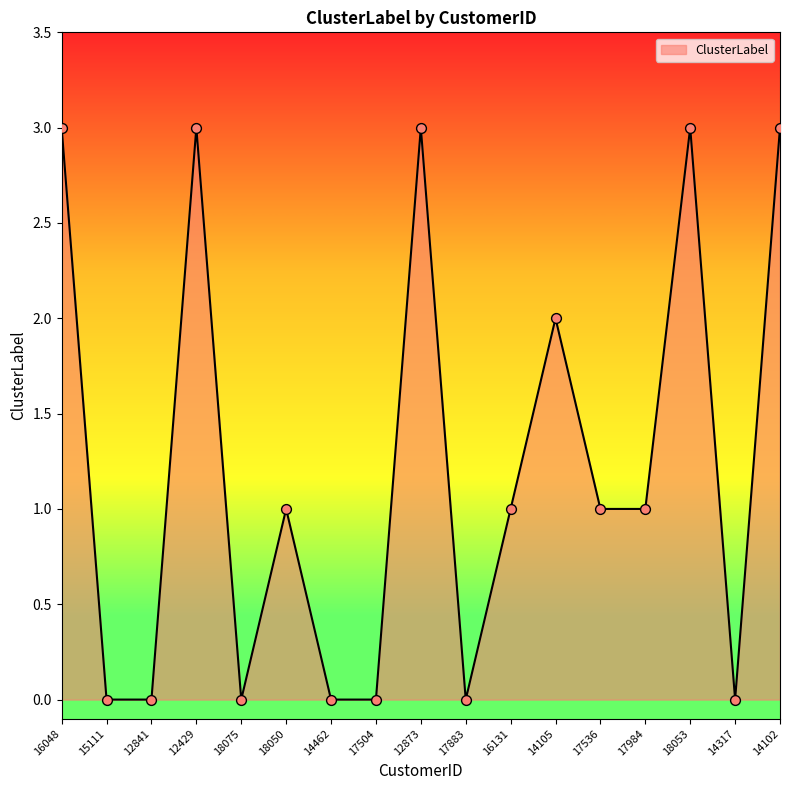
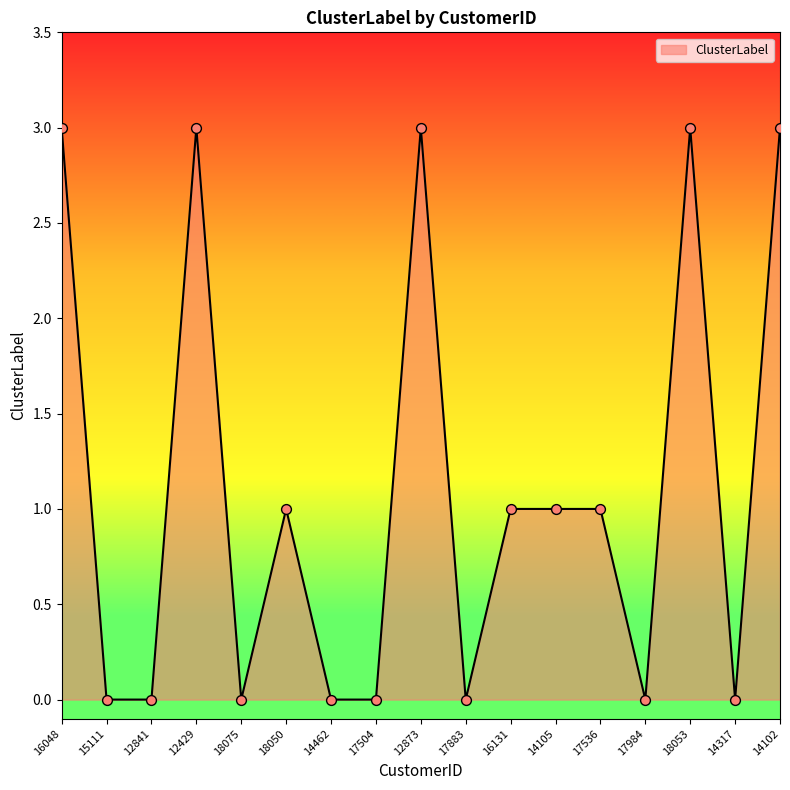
14105: 2 -> 1
17984: 1 -> 0
